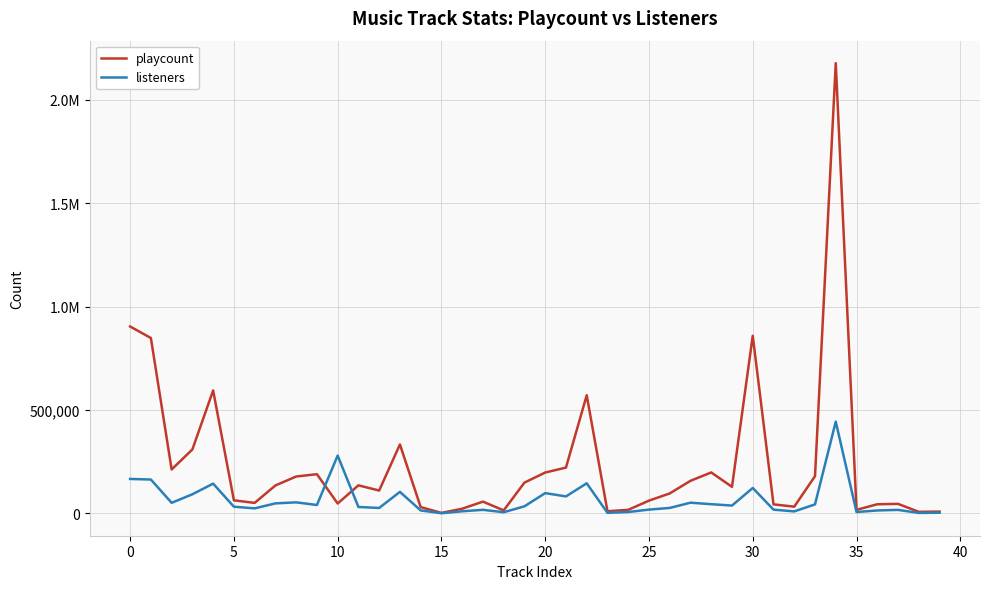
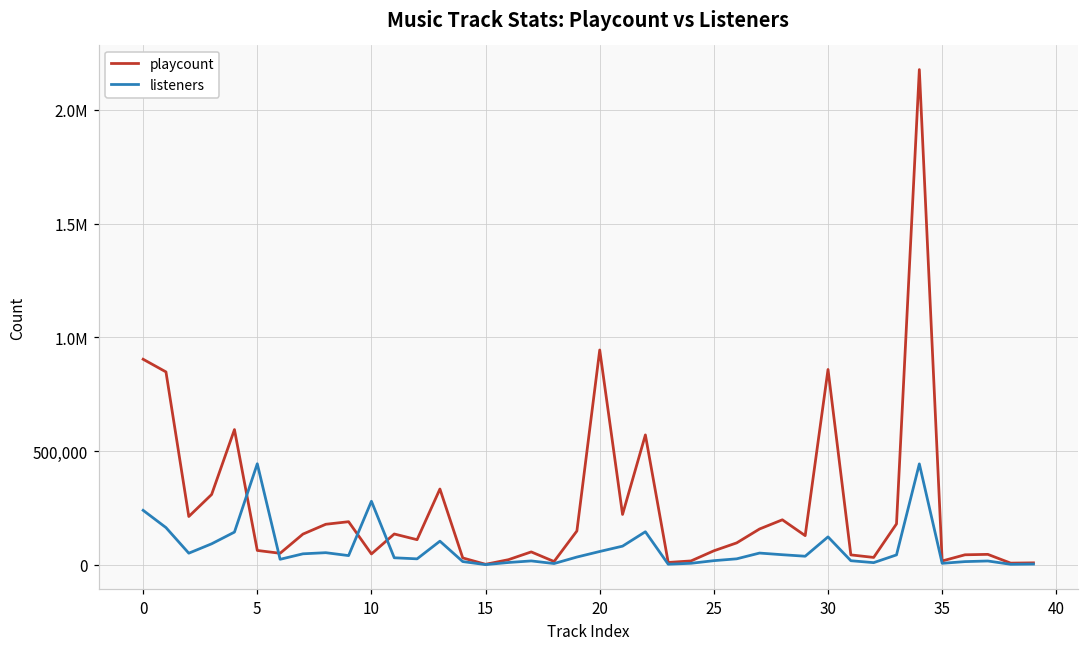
listeners, 0: 170,000 -> 240,000
listeners, 5: 30,000 -> 440,000
playcount, 20: 200,000 -> 940,000
listeners, 20: 100,000 -> 60,000
